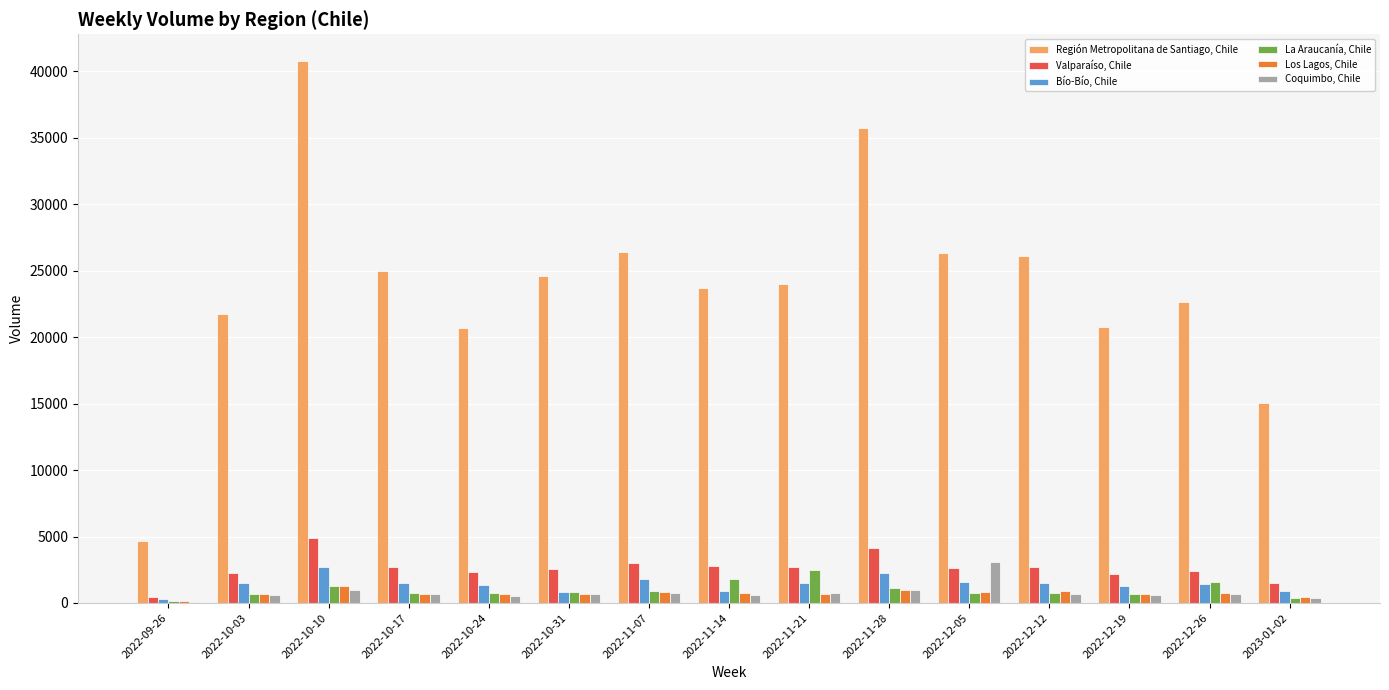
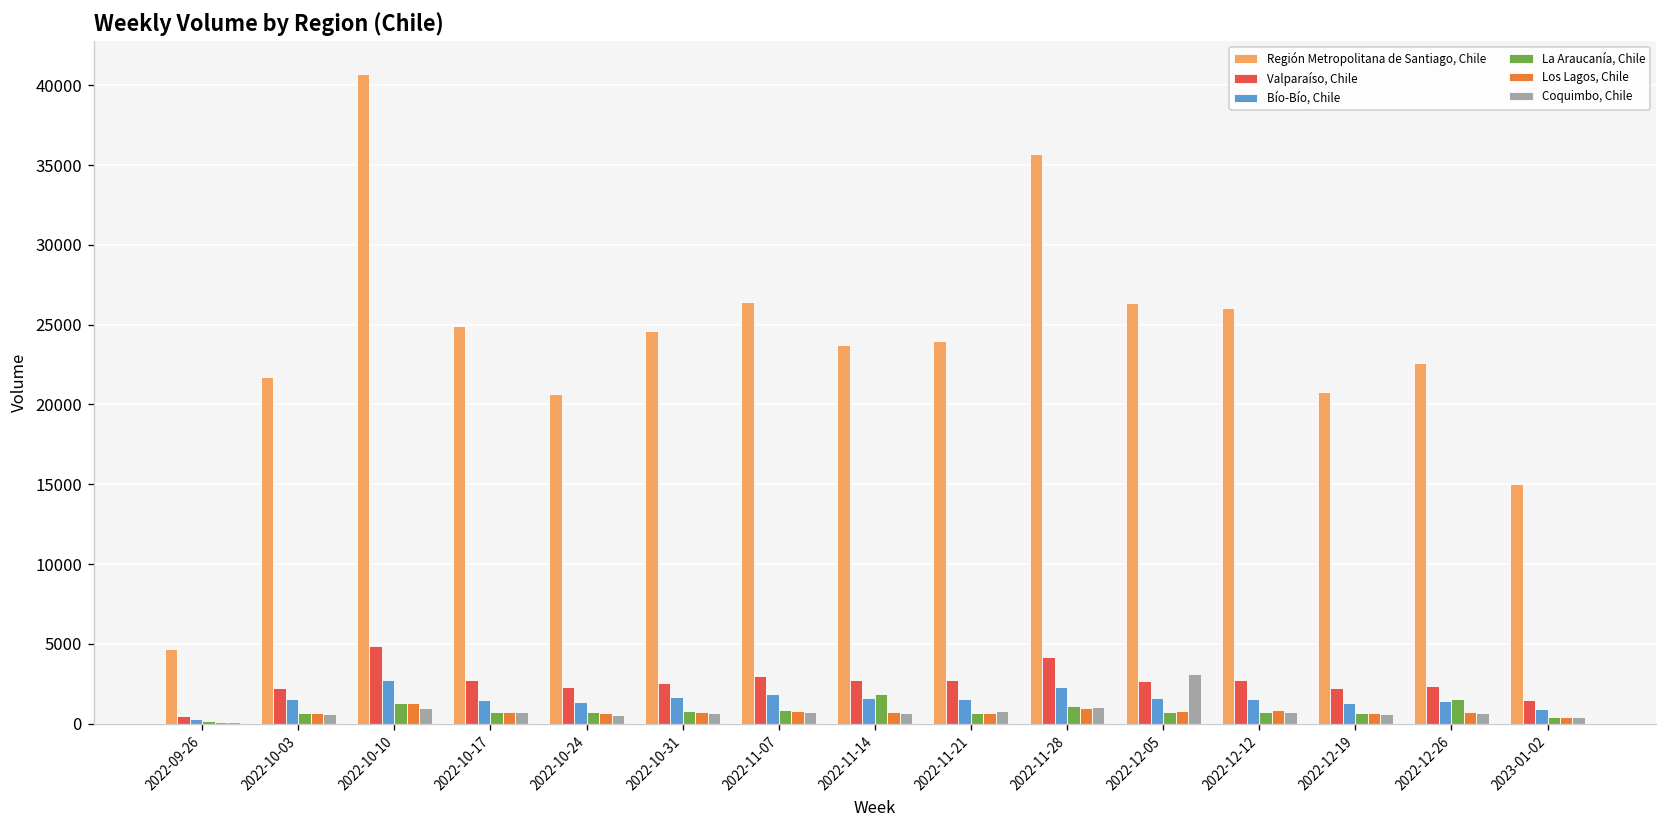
Bío-Bío, Chile, 2022-10-31: 800 -> 1700
Bío-Bío, Chile, 2022-11-14: 900 -> 1600
La Araucanía, Chile, 2022-11-21: 2500 -> 700
